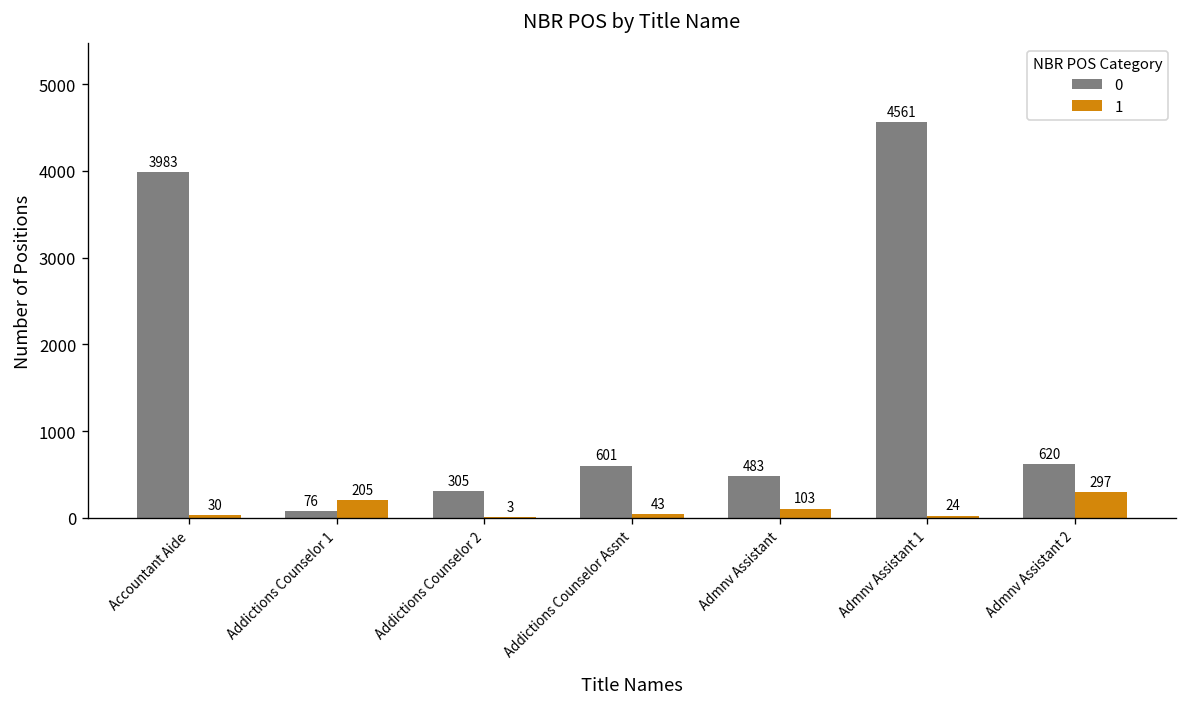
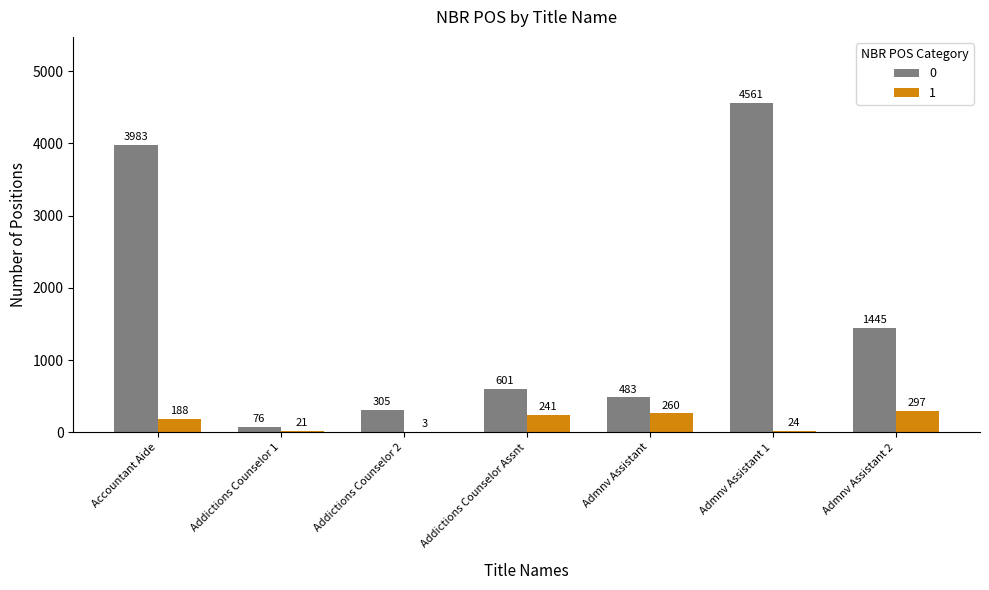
1, Accountant Aide: 30 -> 188
1, Addictions Counselor 1: 205 -> 21
1, Addictions Counselor Assnt: 43 -> 241
1, Admnv Assistant: 103 -> 260
0, Admnv Assistant 2: 620 -> 1445
